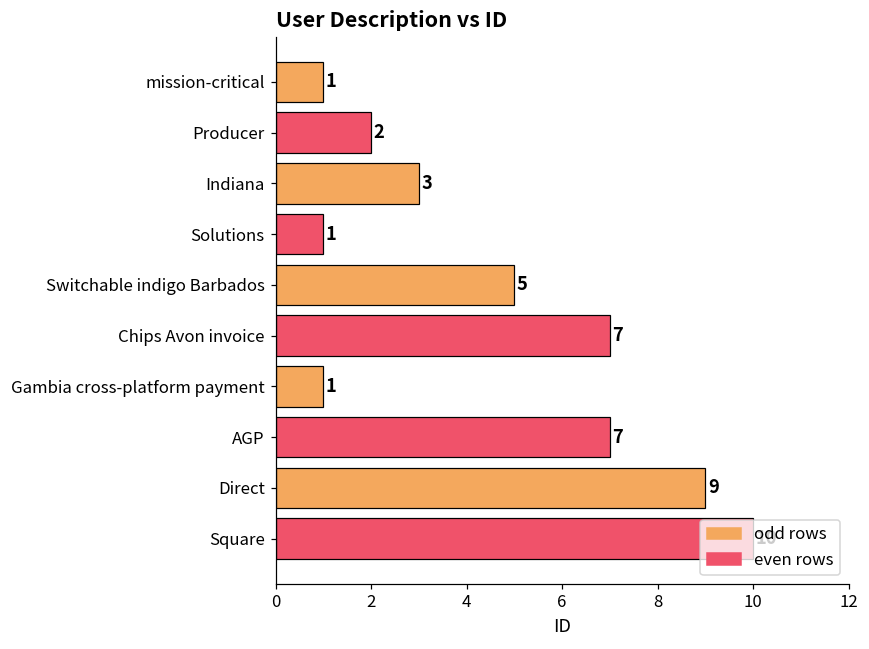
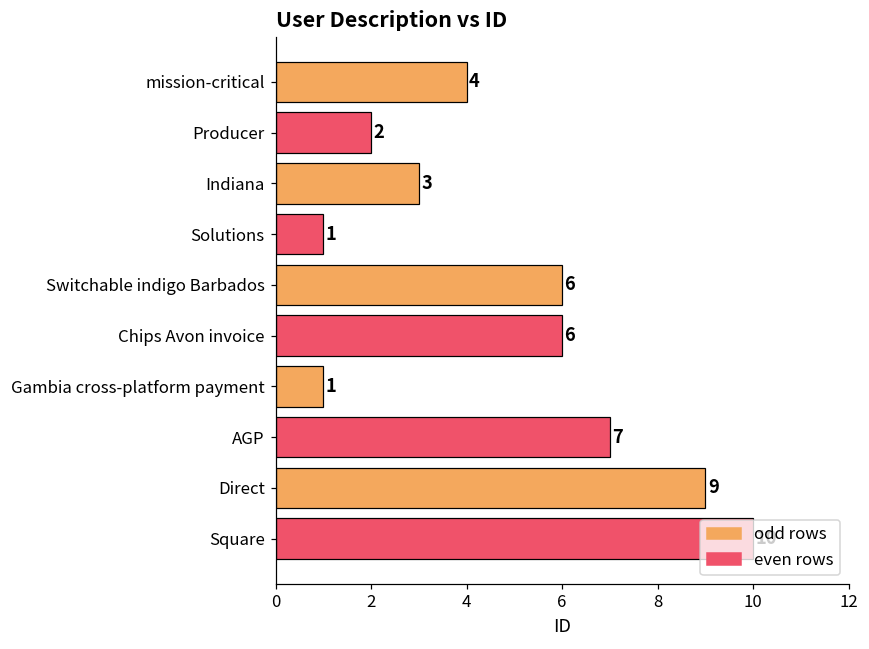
mission-critical: 1 -> 4
Switchable indigo Barbados: 5 -> 6
Chips Avon invoice: 7 -> 6
